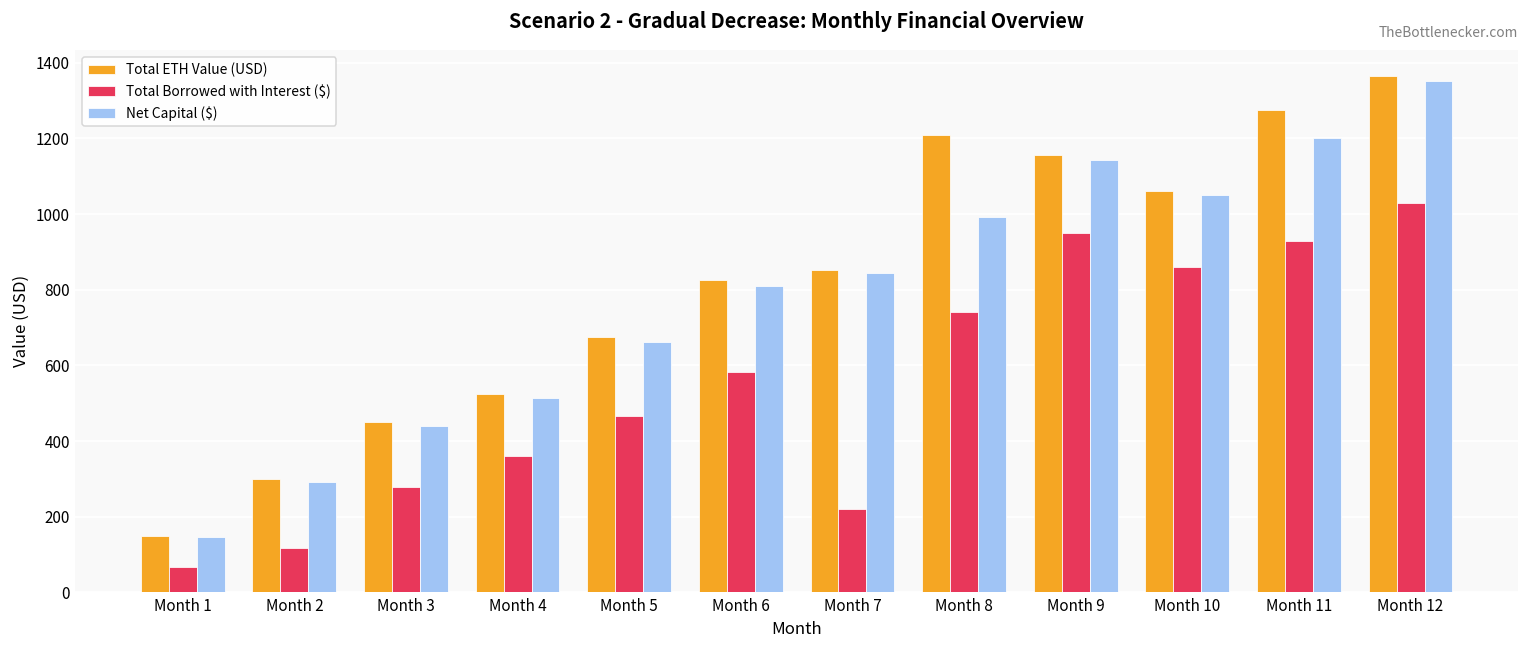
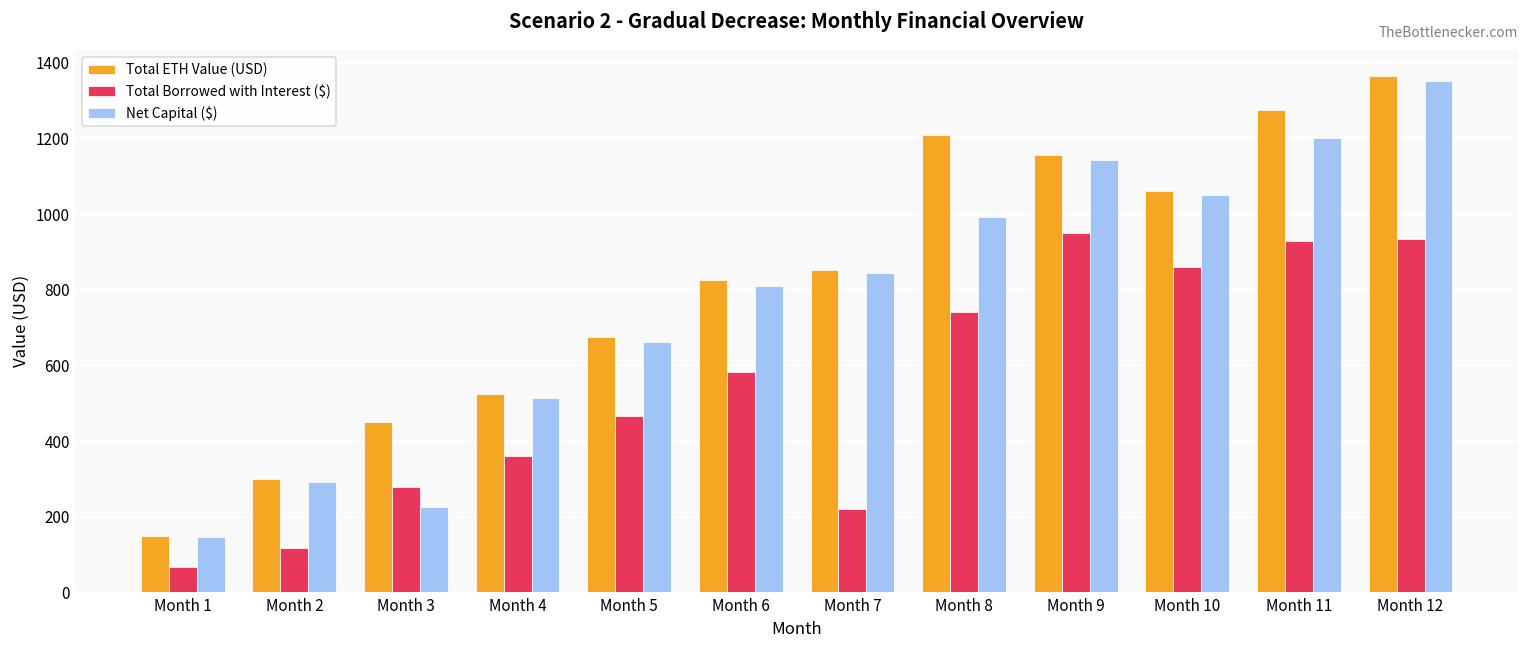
Net Capital ($), Month 3: 440 -> 230
Total Borrowed with Interest ($), Month 12: 1030 -> 930
